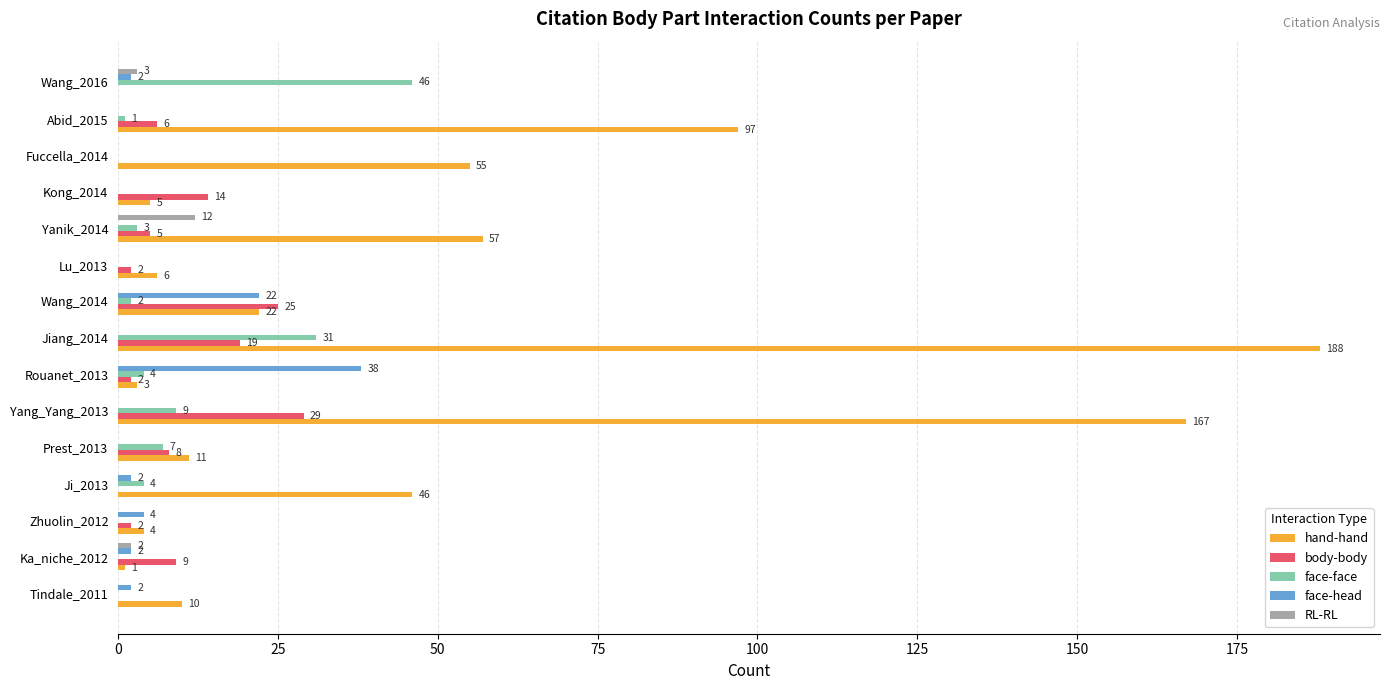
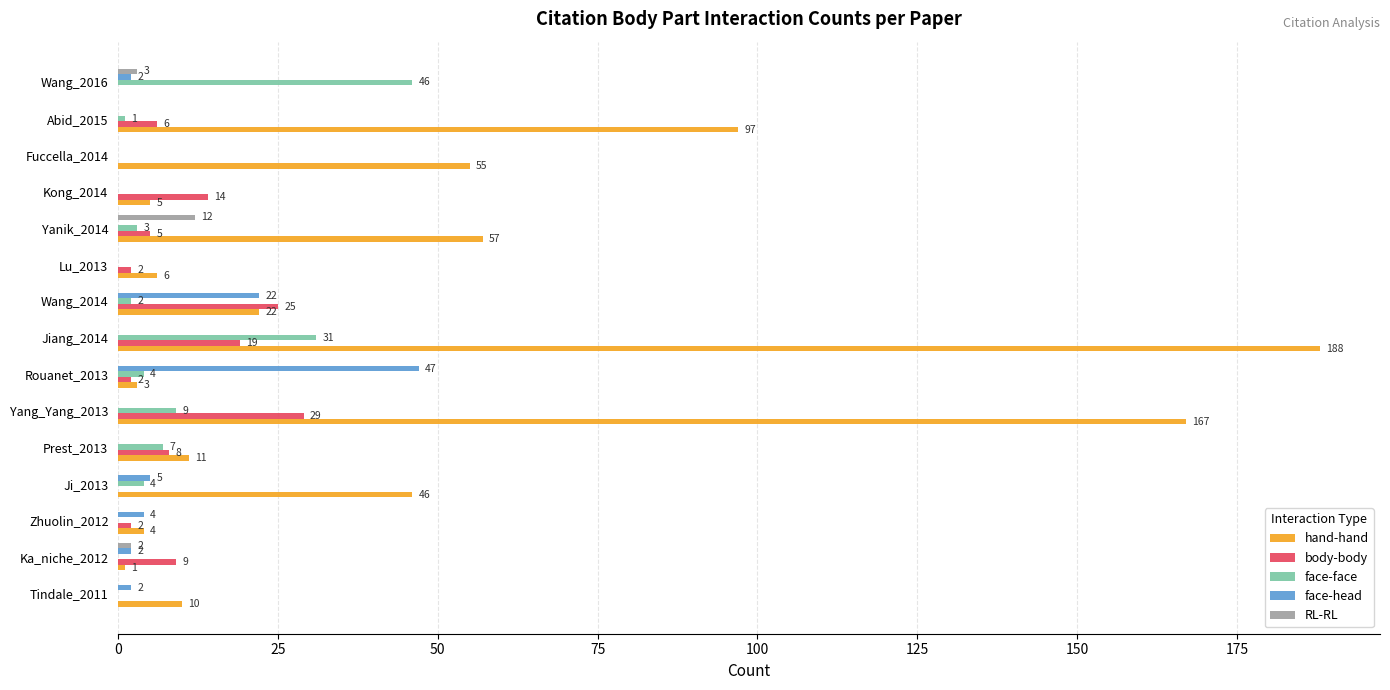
face-head, Rouanet_2013: 38 -> 47
face-head, Ji_2013: 2 -> 5
